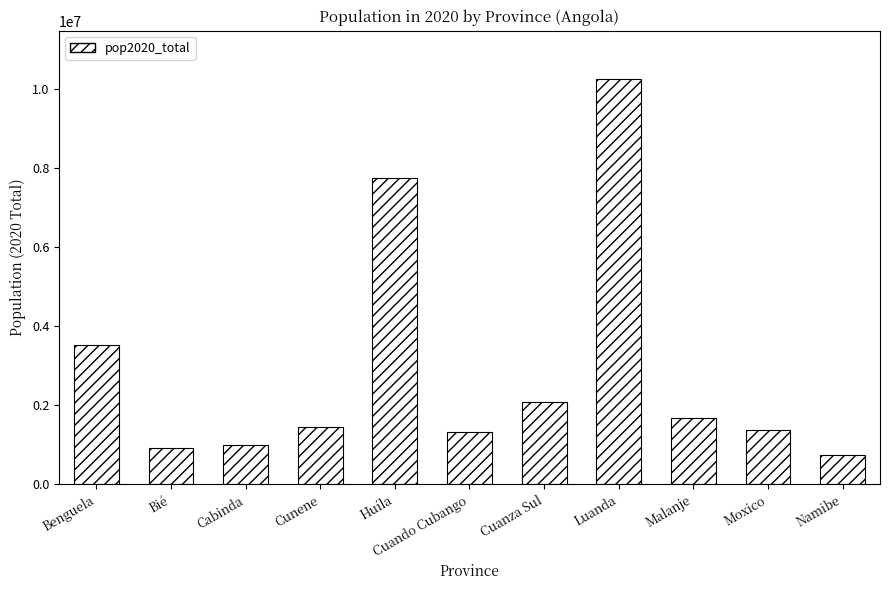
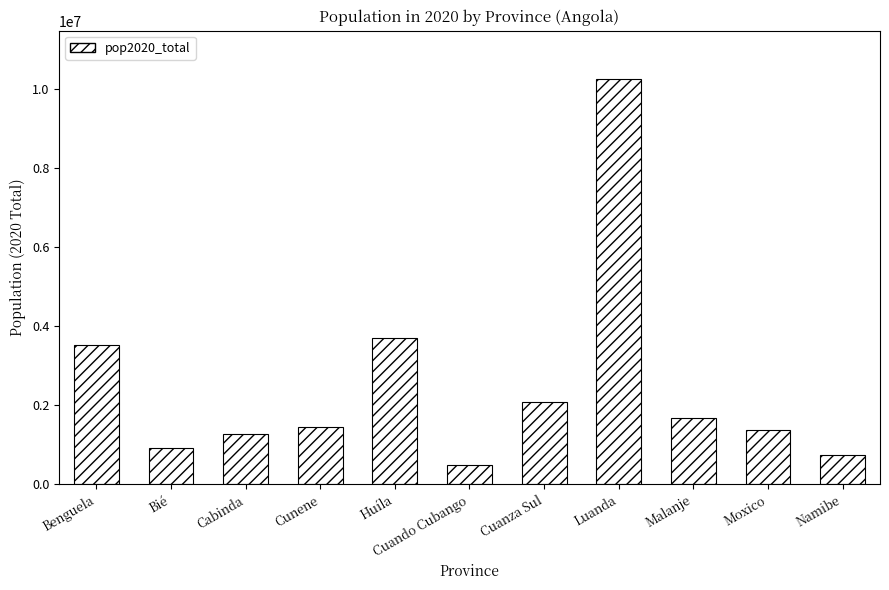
Cabinda: 1000000 -> 1300000
Huíla: 7800000 -> 3700000
Cuando Cubango: 1300000 -> 500000
